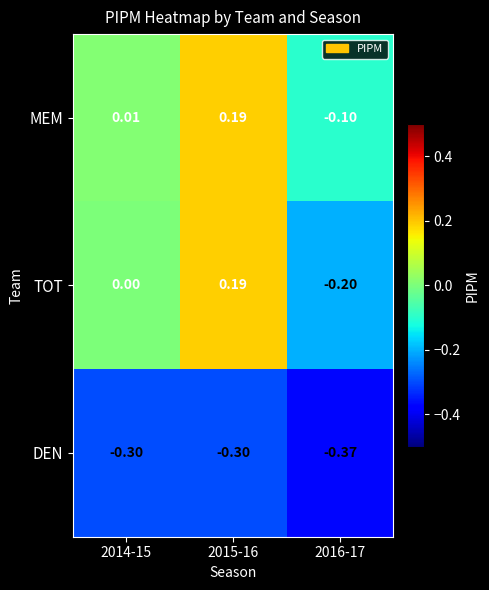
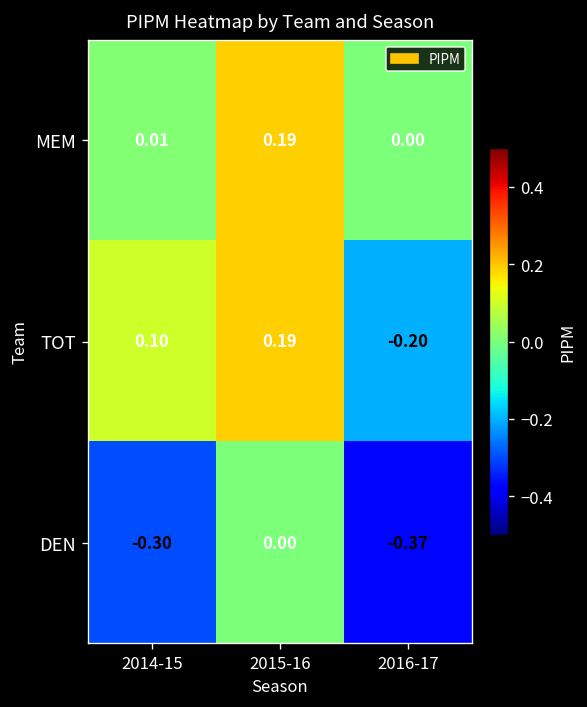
MEM, 2016-17: -0.10 -> 0.00
TOT, 2014-15: 0.00 -> 0.10
DEN, 2015-16: -0.30 -> 0.00
